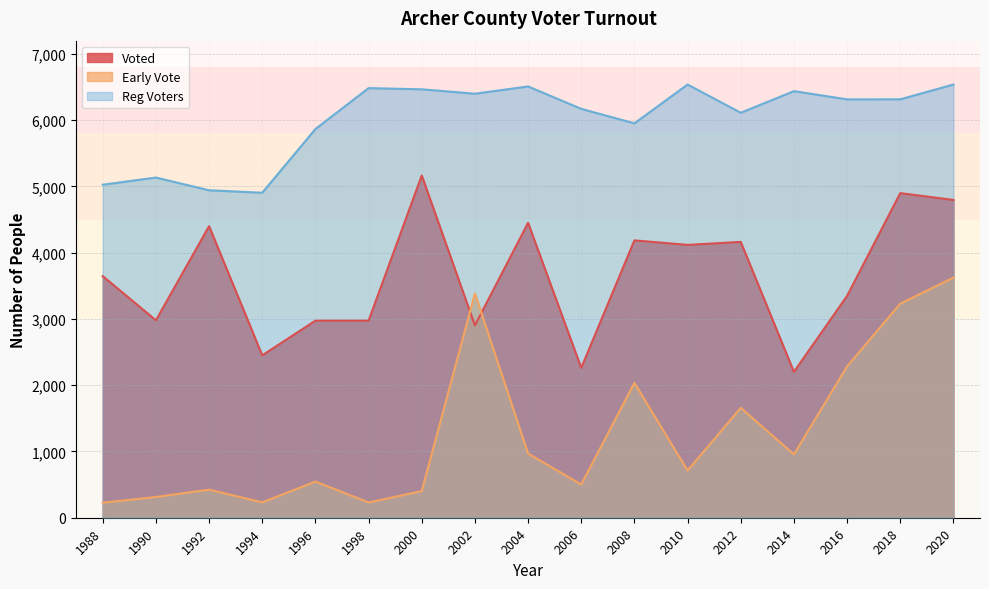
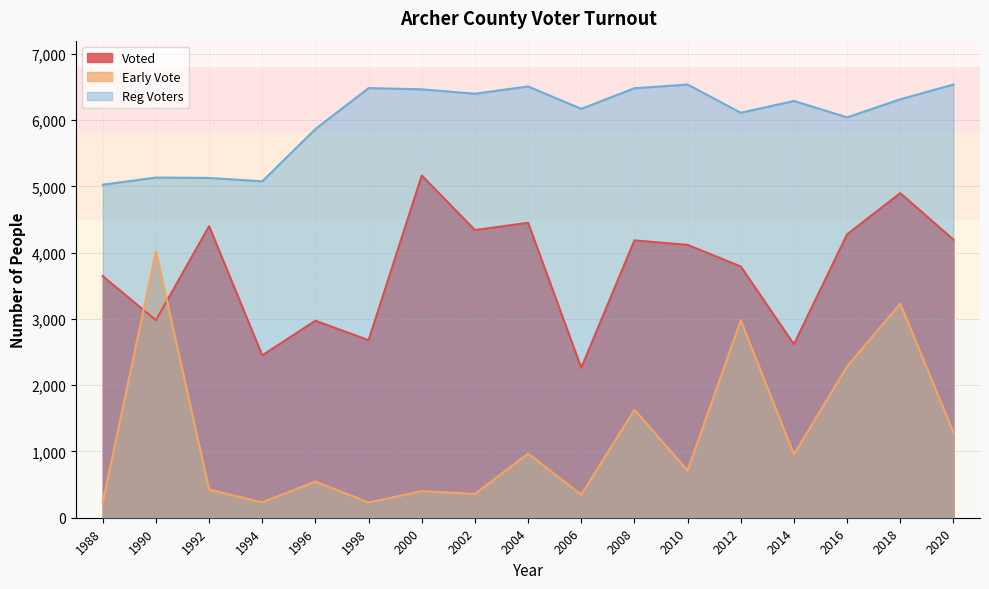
Early Vote, 1990: 300 -> 4,000
Reg Voters, 1992: 4,900 -> 5,100
Reg Voters, 1994: 4,900 -> 5,100
Voted, 1998: 3,000 -> 2,700
Voted, 2002: 2,900 -> 4,300
Early Vote, 2002: 3,400 -> 400
Early Vote, 2006: 500 -> 300
Early Vote, 2008: 2,000 -> 1,600
Reg Voters, 2008: 6,000 -> 6,500
Voted, 2012: 4,200 -> 3,800
Early Vote, 2012: 1,700 -> 3,000
Voted, 2014: 2,200 -> 2,600
Reg Voters, 2014: 6,400 -> 6,300
Voted, 2016: 3,300 -> 4,300
Reg Voters, 2016: 6,300 -> 6,000
Voted, 2020: 4,800 -> 4,200
Early Vote, 2020: 3,600 -> 1,300
